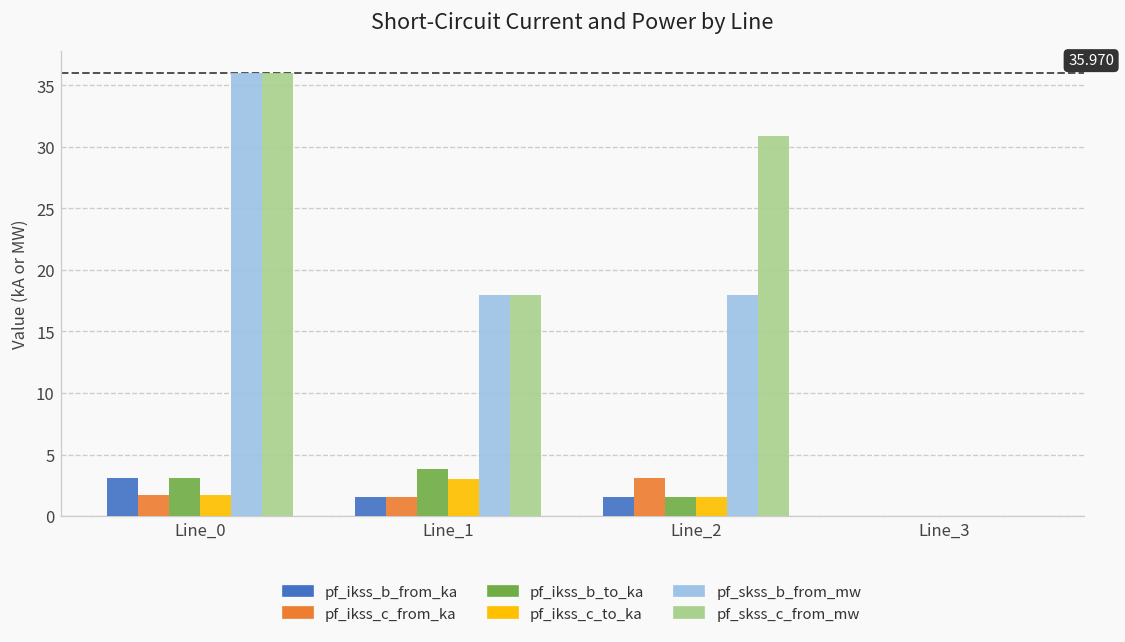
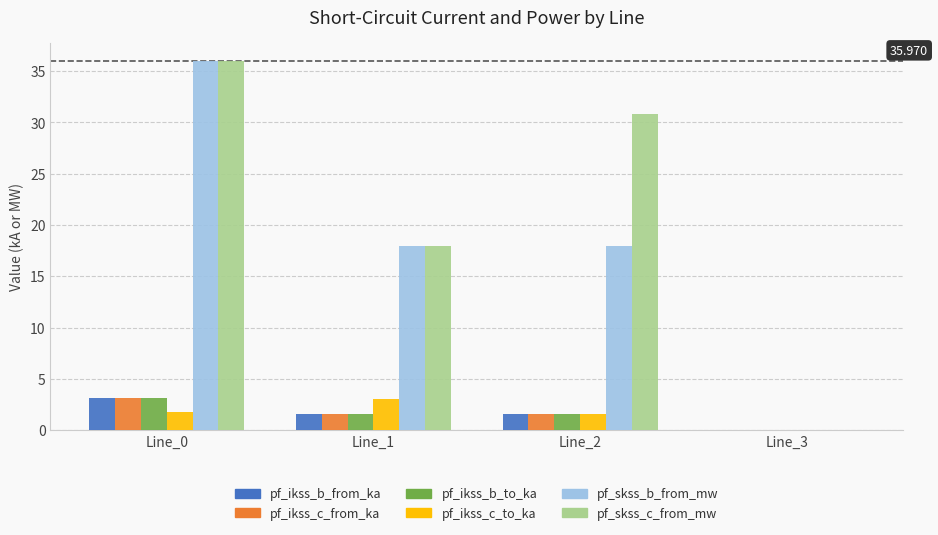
pf_ikss_c_from_ka, Line_0: 1.7 -> 3.1
pf_ikss_b_to_ka, Line_1: 3.8 -> 1.6
pf_ikss_c_from_ka, Line_2: 3.1 -> 1.6
